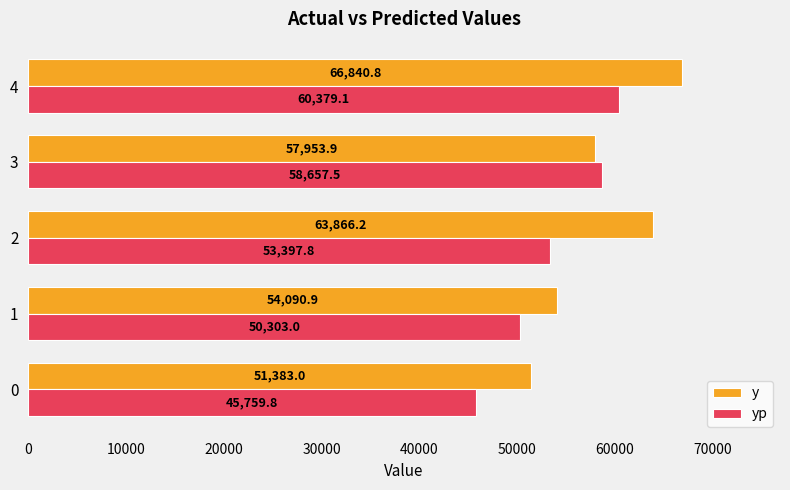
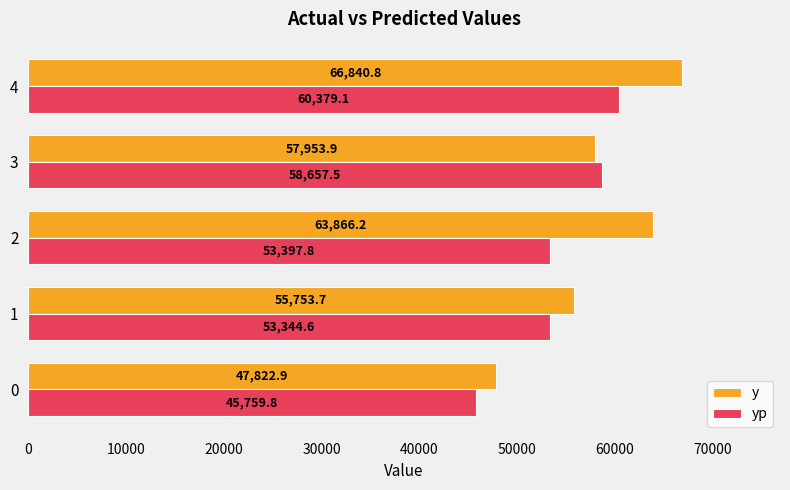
y, 1: 54,090.9 -> 55,753.7
yp, 1: 50,303.0 -> 53,344.6
y, 0: 51,383.0 -> 47,822.9
